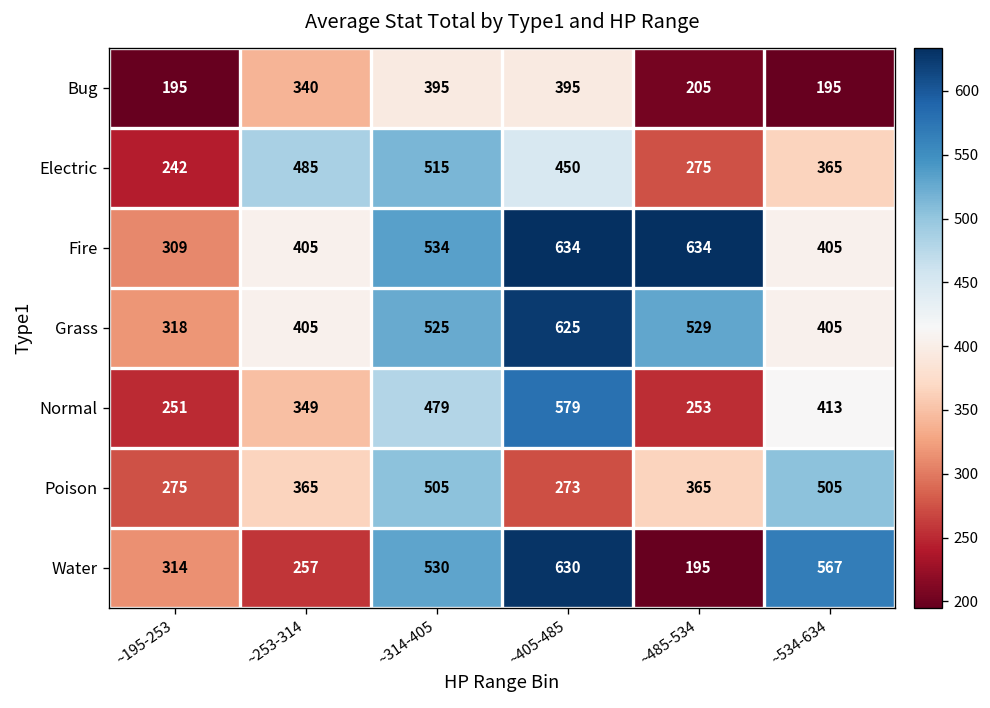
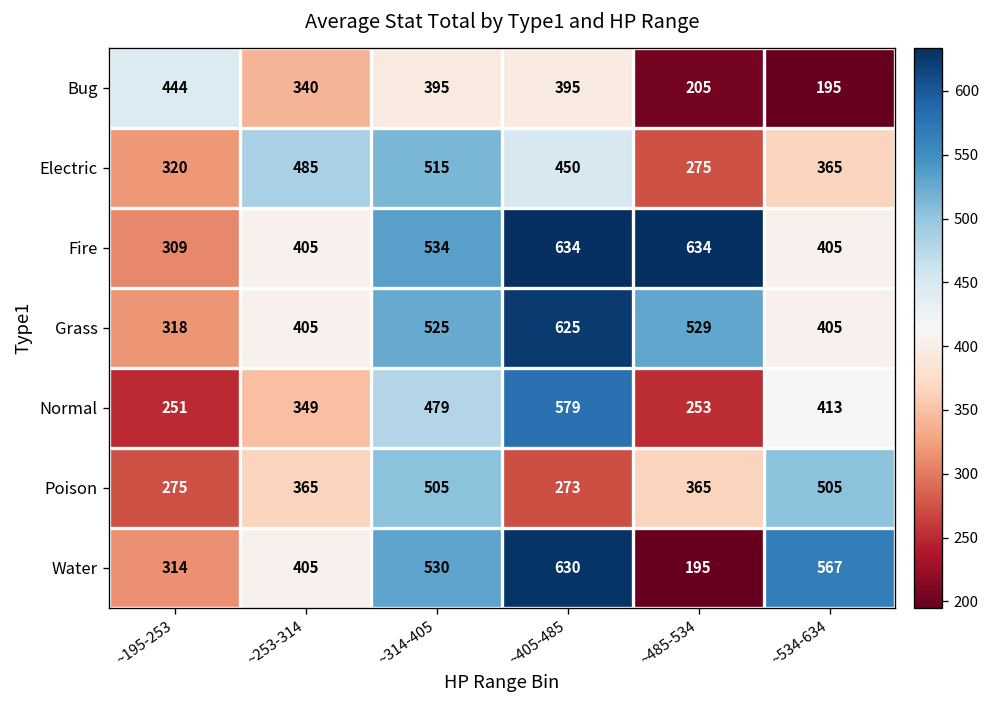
Bug, ~195-253: 195 -> 444
Electric, ~195-253: 242 -> 320
Water, ~253-314: 257 -> 405
